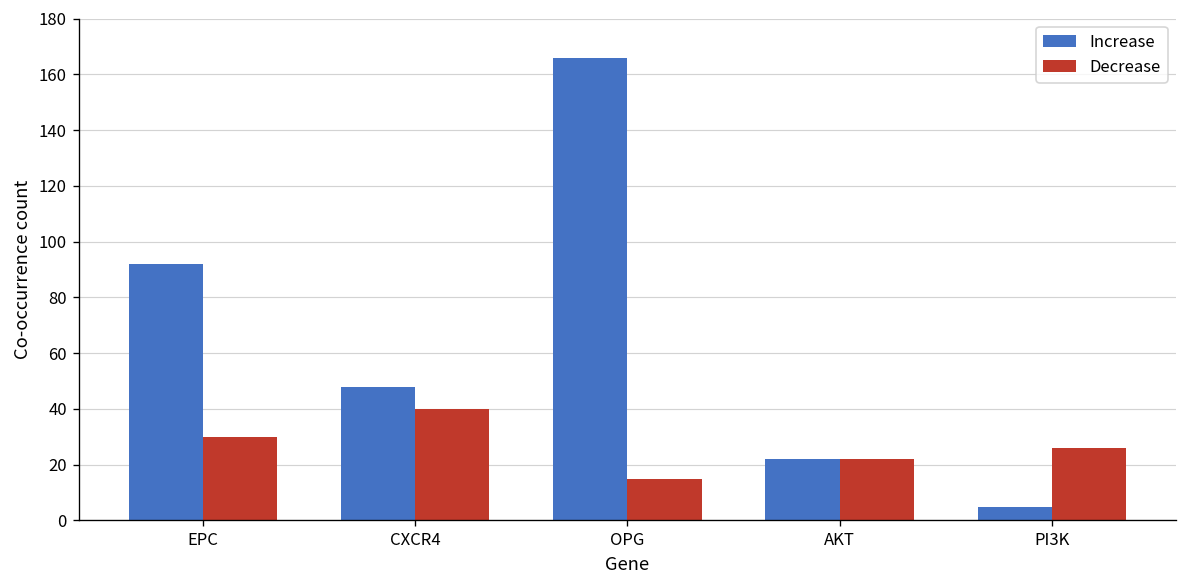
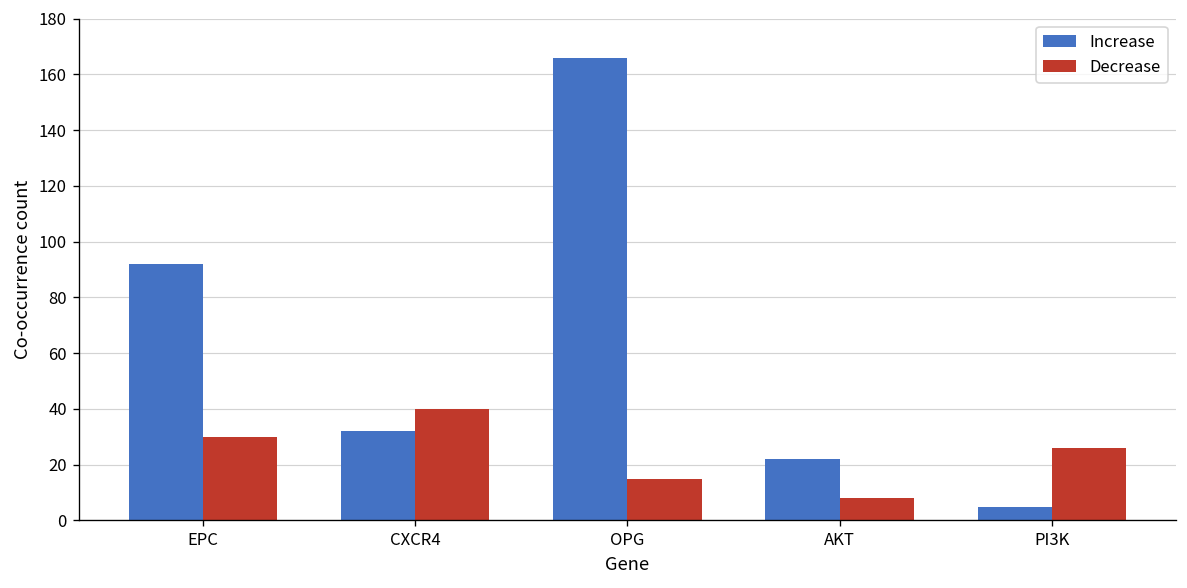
Increase, CXCR4: 48 -> 32
Decrease, AKT: 22 -> 8
